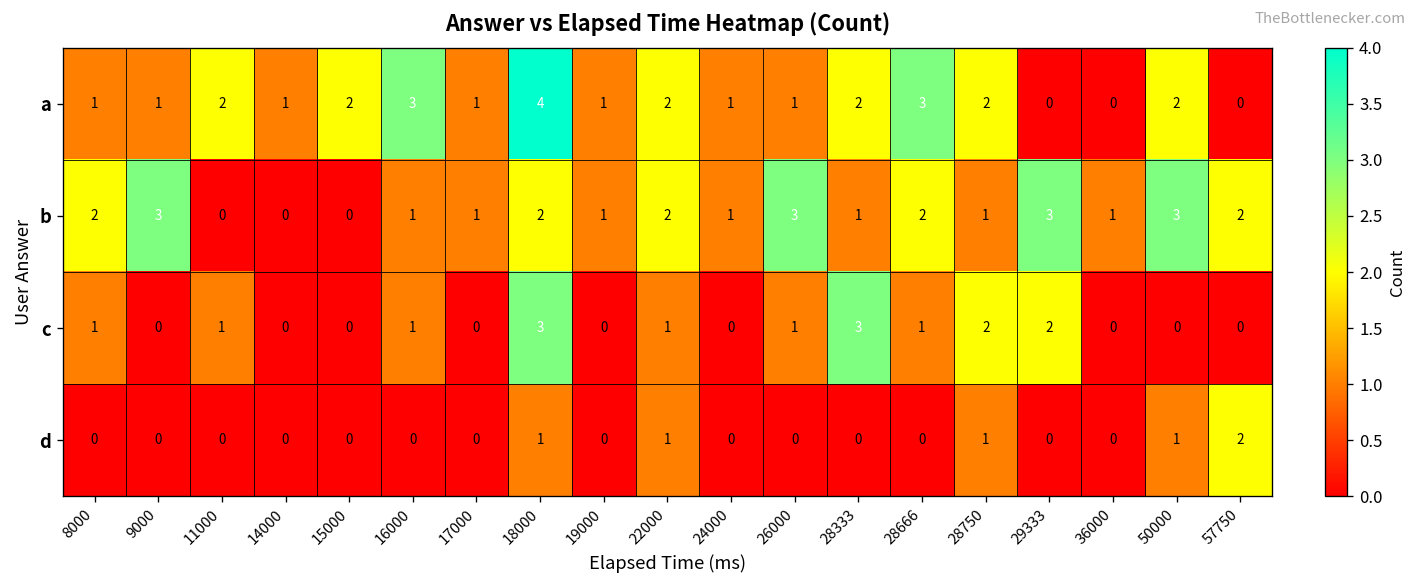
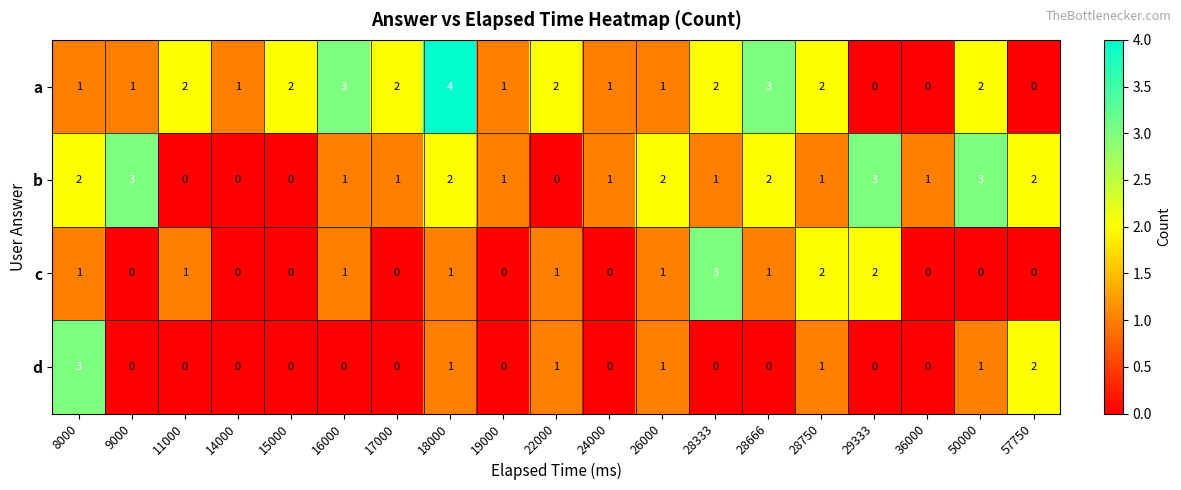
a, 17000: 1 -> 2
b, 22000: 2 -> 0
b, 26000: 3 -> 2
c, 18000: 3 -> 1
d, 8000: 0 -> 3
d, 26000: 0 -> 1
